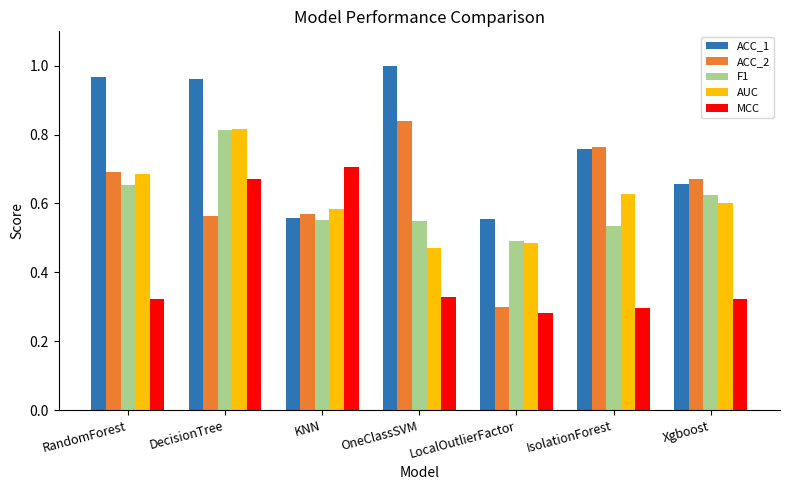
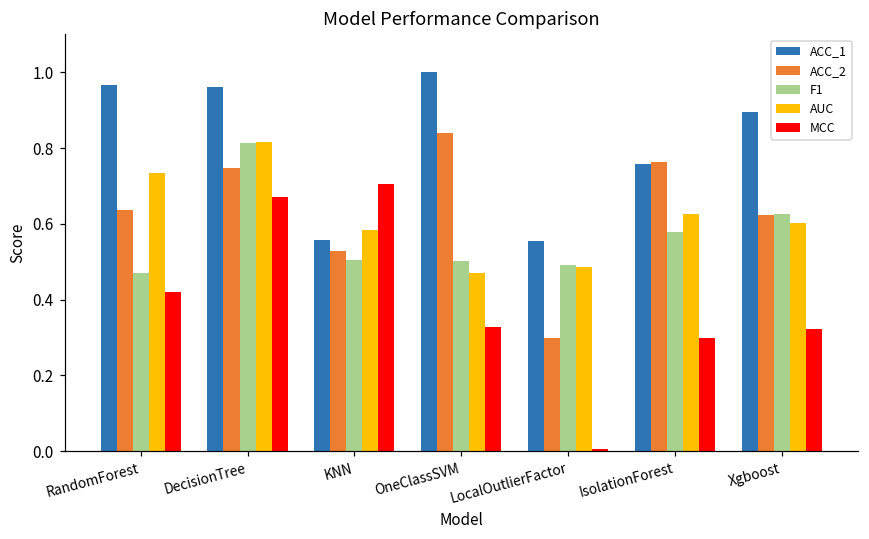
ACC_2, RandomForest: 0.69 -> 0.64
F1, RandomForest: 0.65 -> 0.47
AUC, RandomForest: 0.69 -> 0.73
MCC, RandomForest: 0.32 -> 0.42
ACC_2, DecisionTree: 0.56 -> 0.75
ACC_2, KNN: 0.57 -> 0.53
F1, KNN: 0.55 -> 0.50
F1, OneClassSVM: 0.55 -> 0.50
MCC, LocalOutlierFactor: 0.28 -> 0.01
F1, IsolationForest: 0.54 -> 0.58
ACC_1, Xgboost: 0.66 -> 0.90
ACC_2, Xgboost: 0.67 -> 0.62
